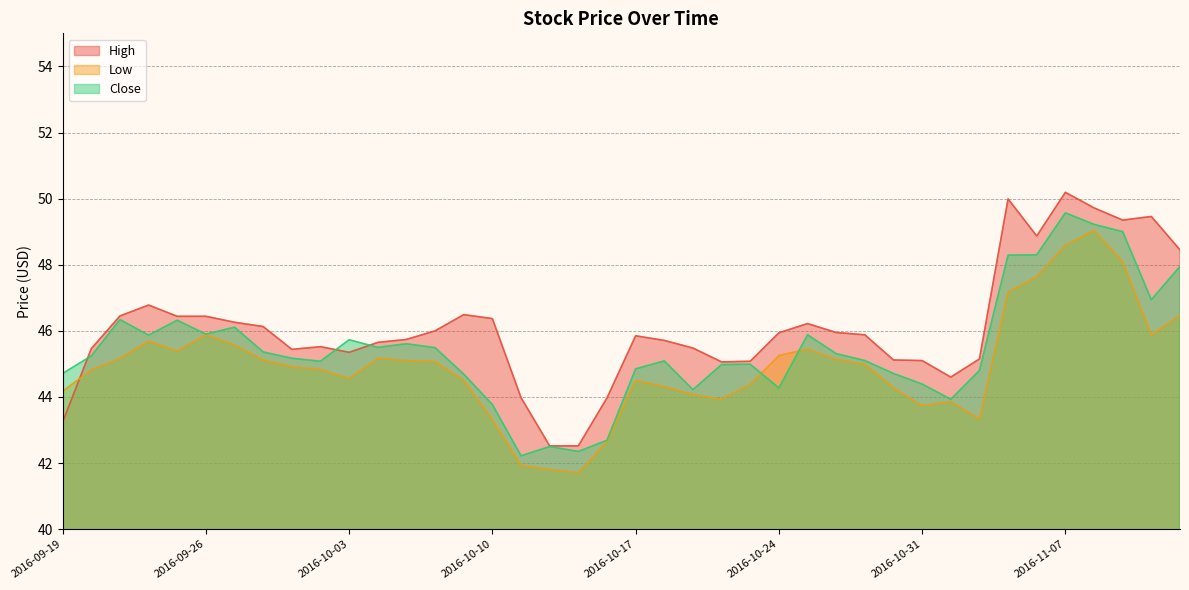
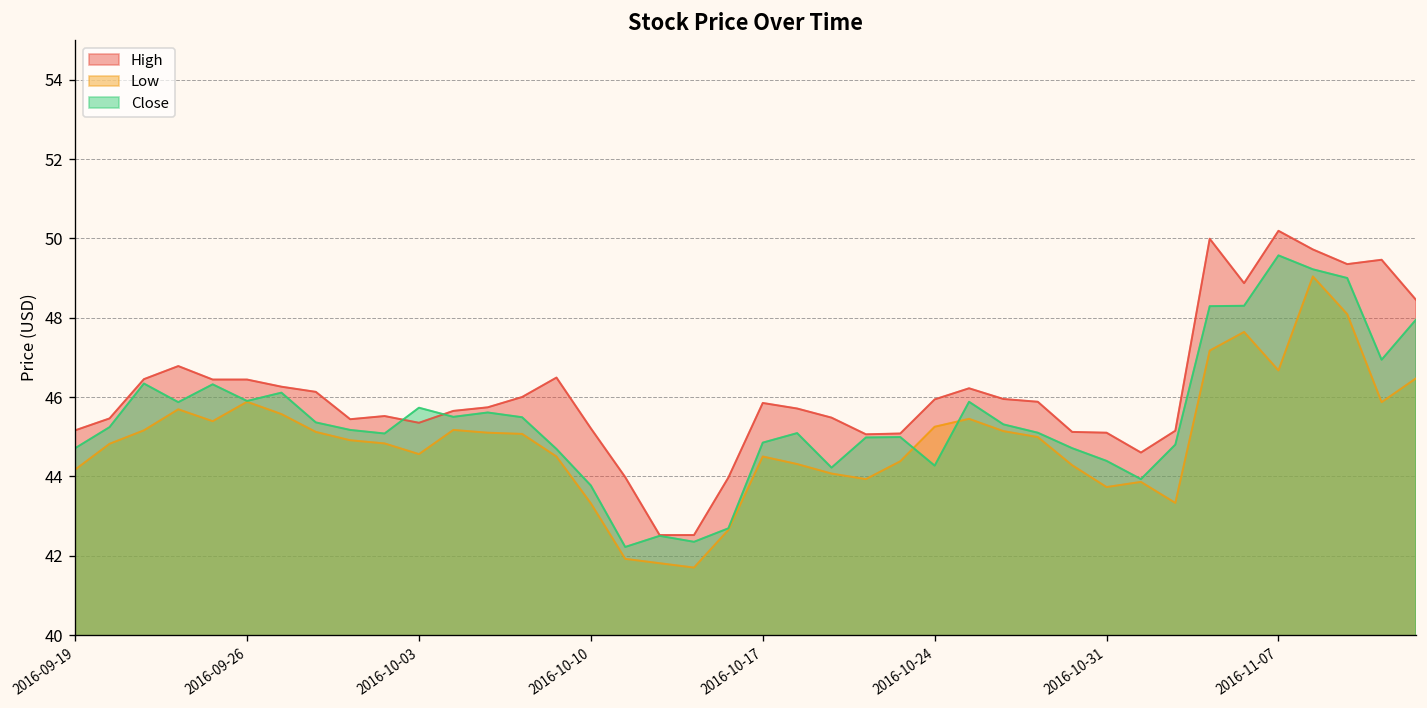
High, 2016-09-19: 43.2 -> 45.2
High, 2016-10-10: 46.4 -> 45.2
Low, 2016-11-07: 48.6 -> 46.7
